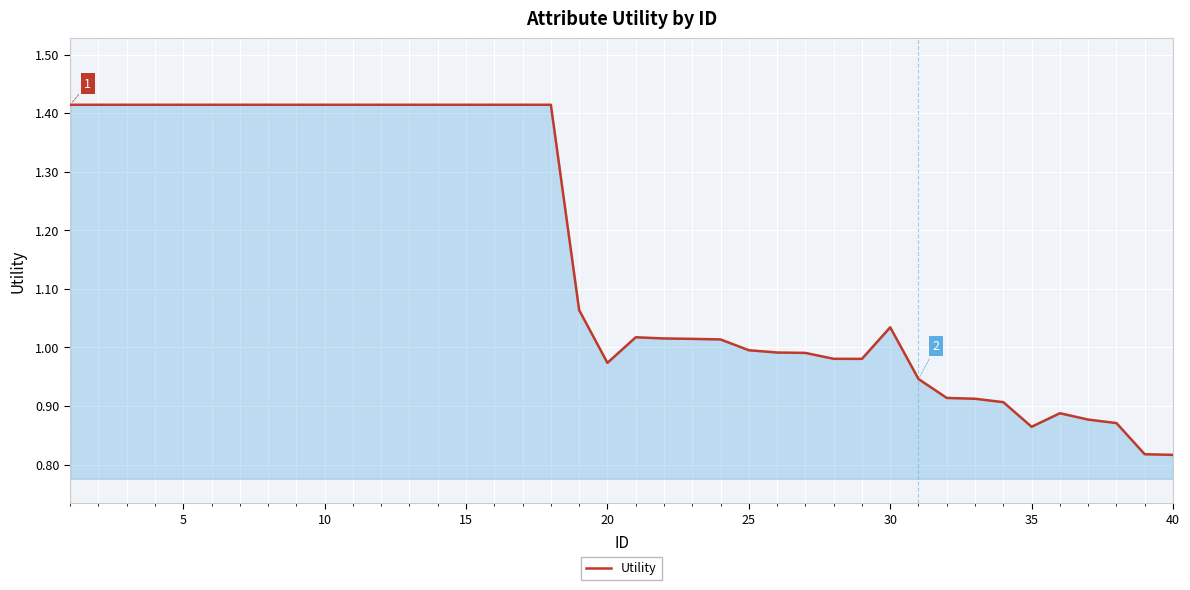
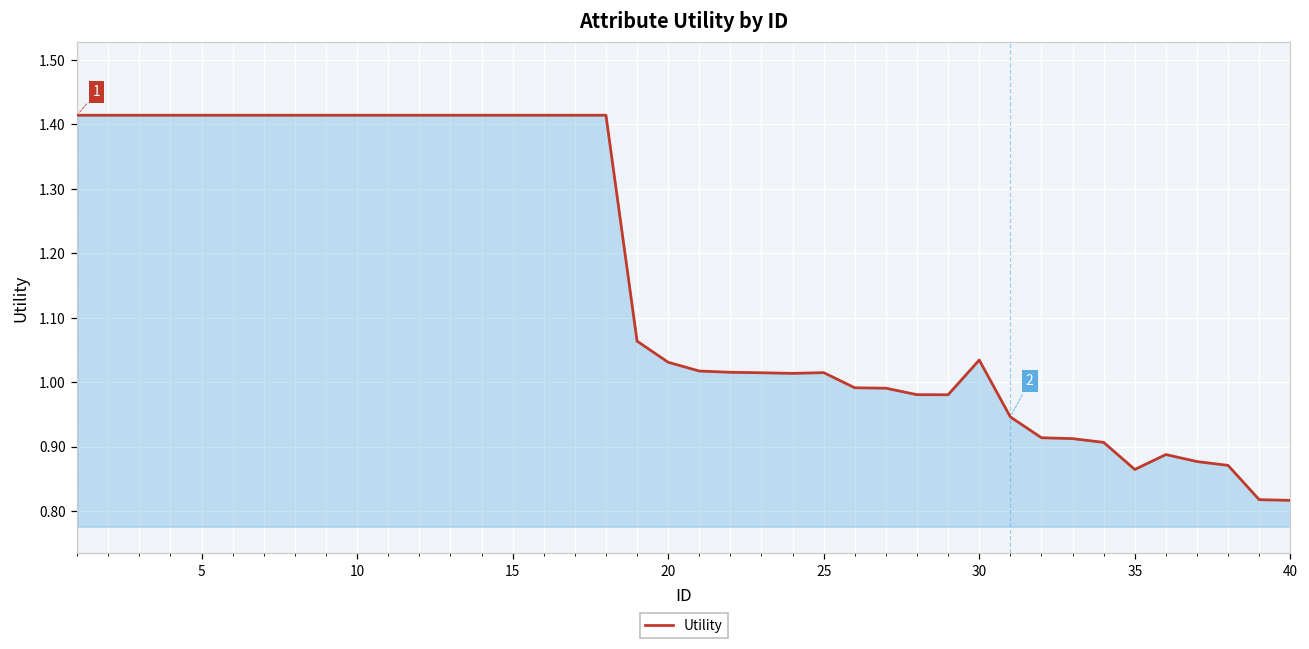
20: 0.97 -> 1.03
25: 1.00 -> 1.01
